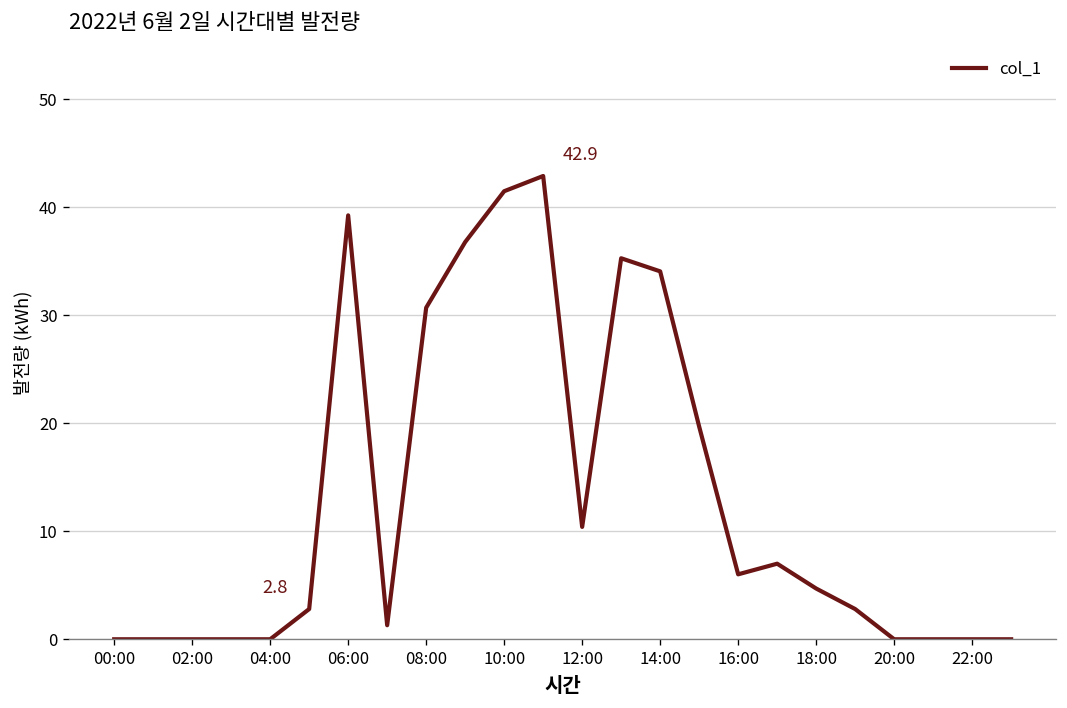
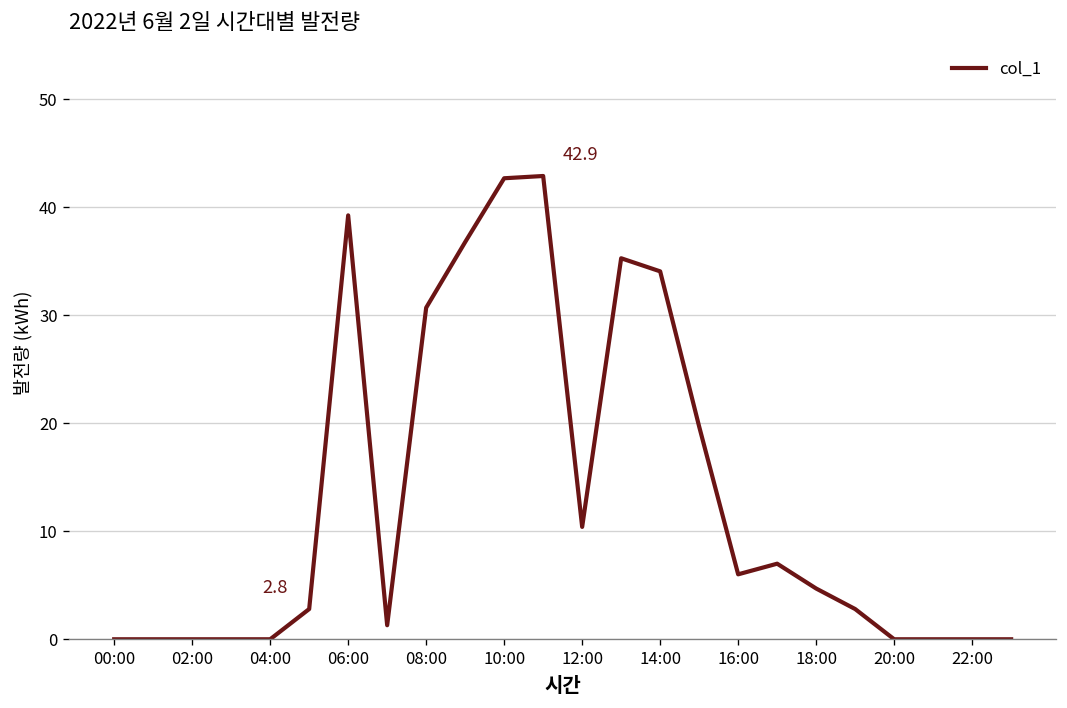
10:00: 42 -> 43
